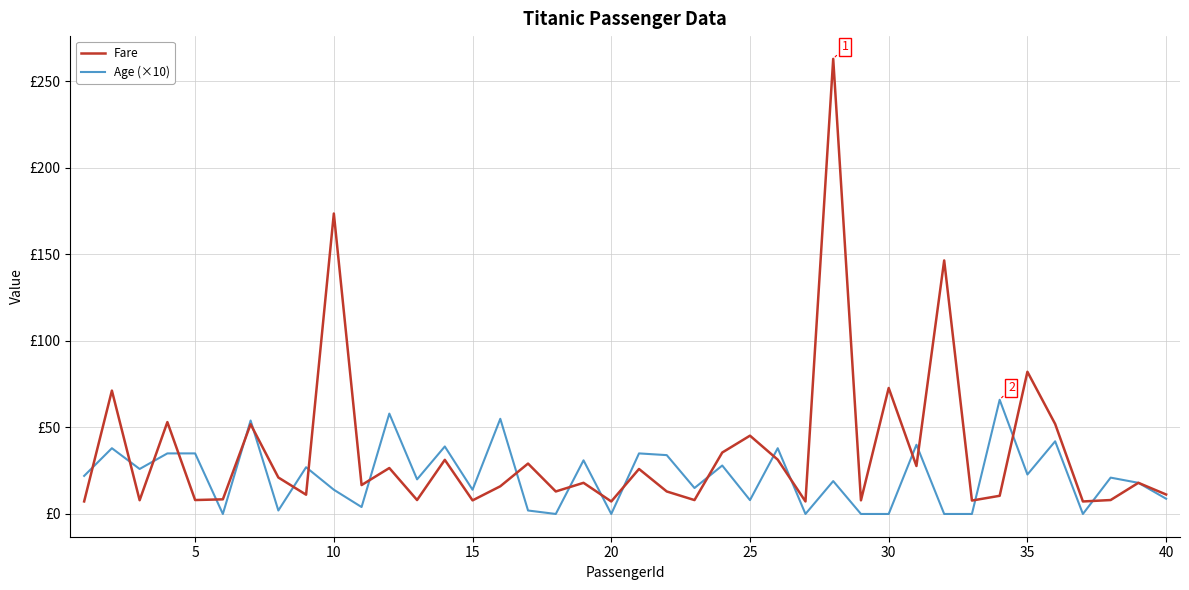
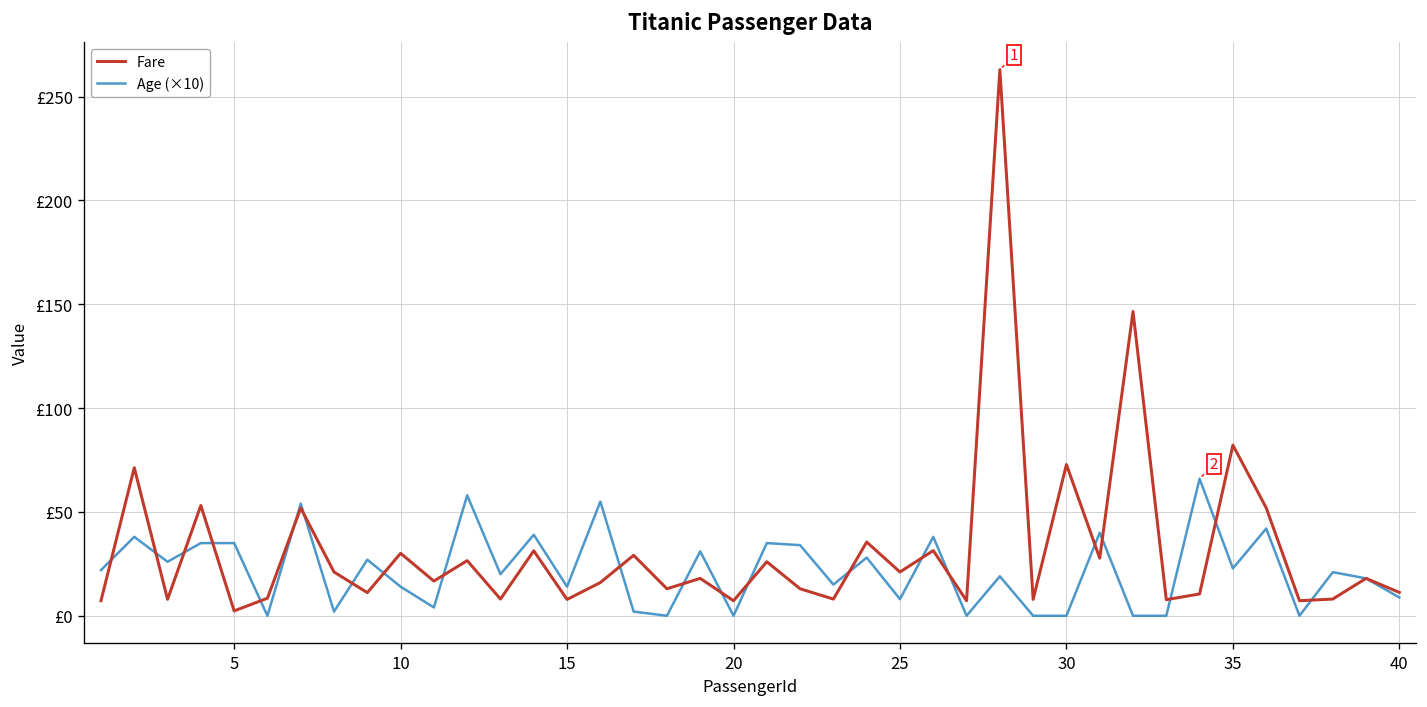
Fare, 5: £8 -> £2
Fare, 10: £174 -> £30
Fare, 25: £45 -> £21
